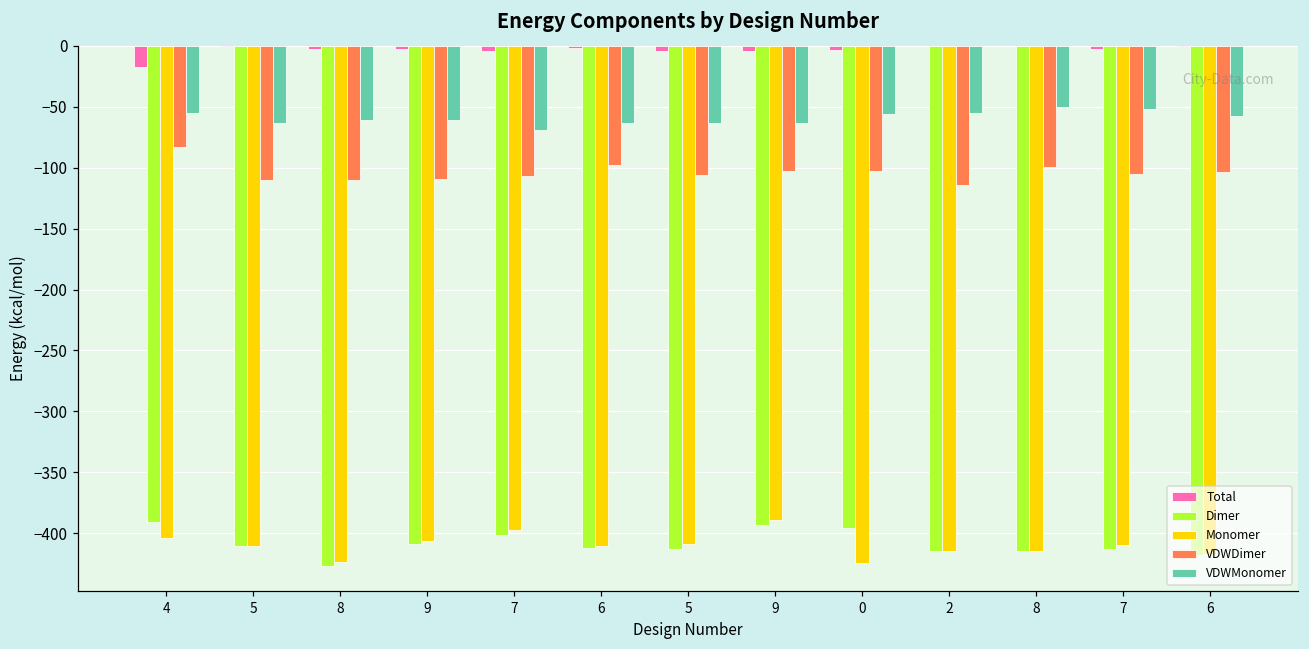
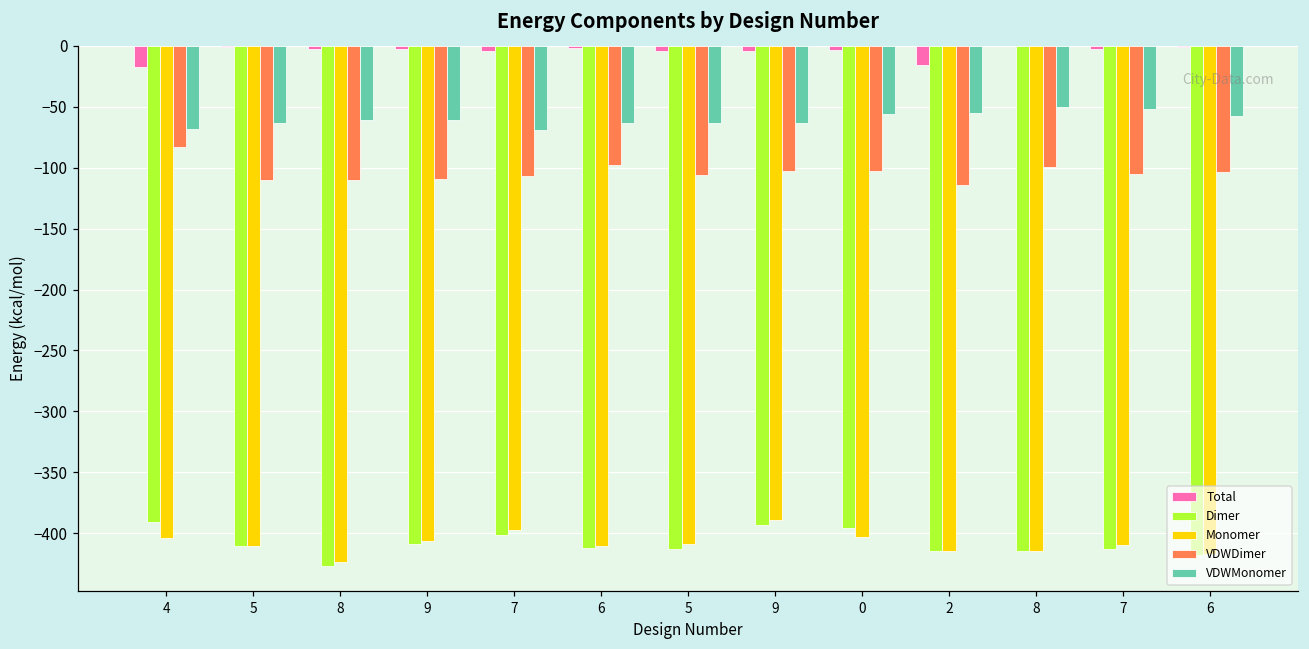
VDWMonomer, 4: -55 -> -68
Monomer, 0: -424 -> -403
Total, 2: 0 -> -16
